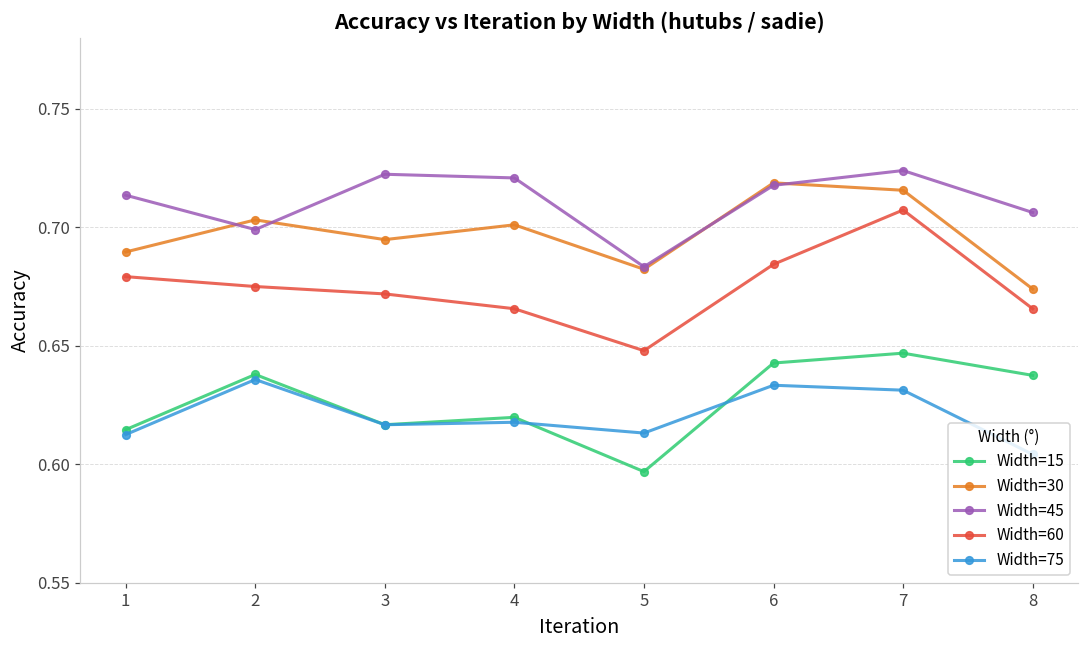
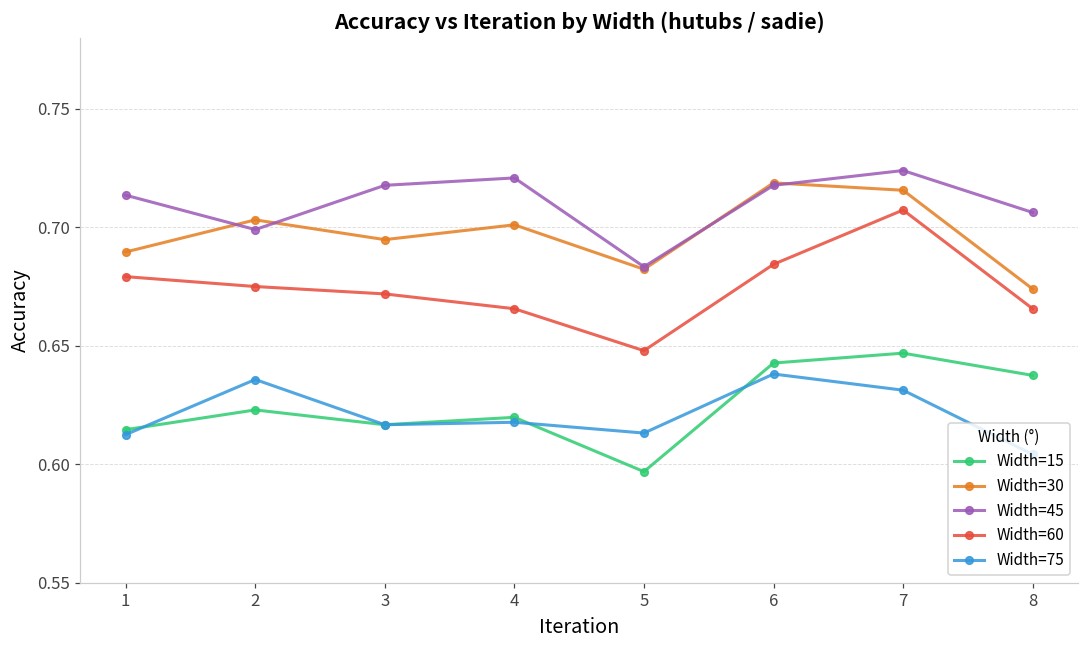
Width=15, 2: 0.638 -> 0.623
Width=45, 3: 0.722 -> 0.718
Width=75, 6: 0.633 -> 0.638
